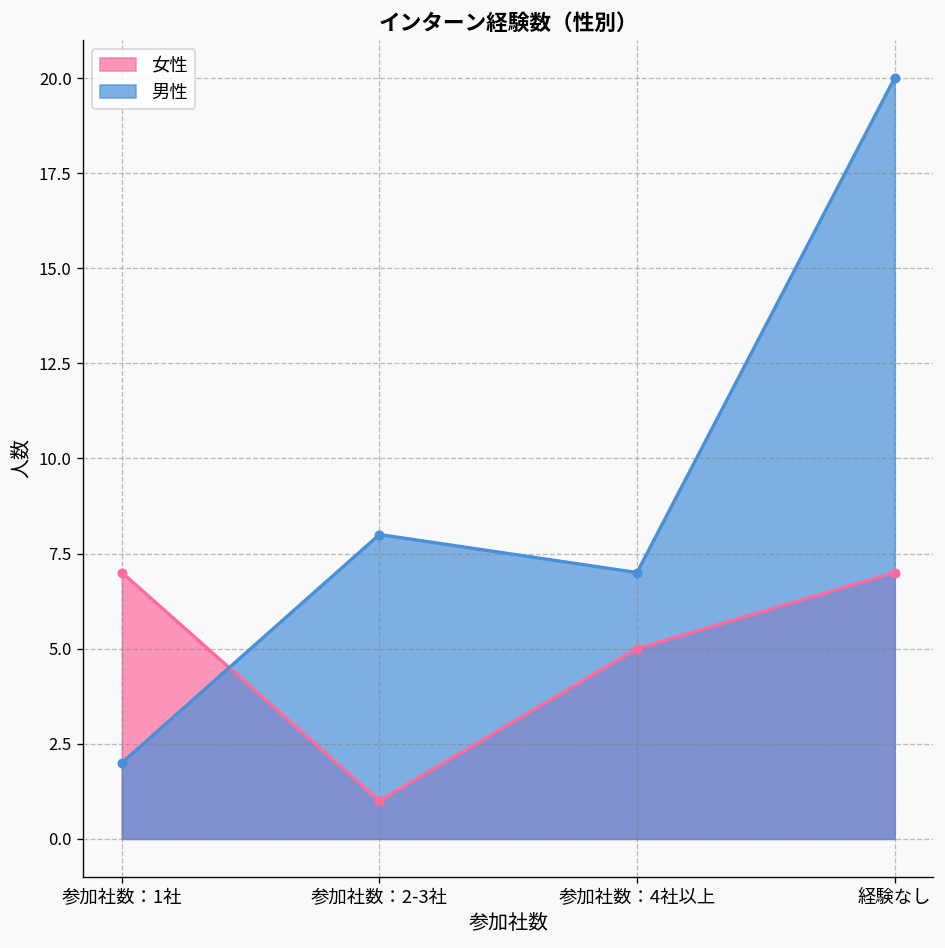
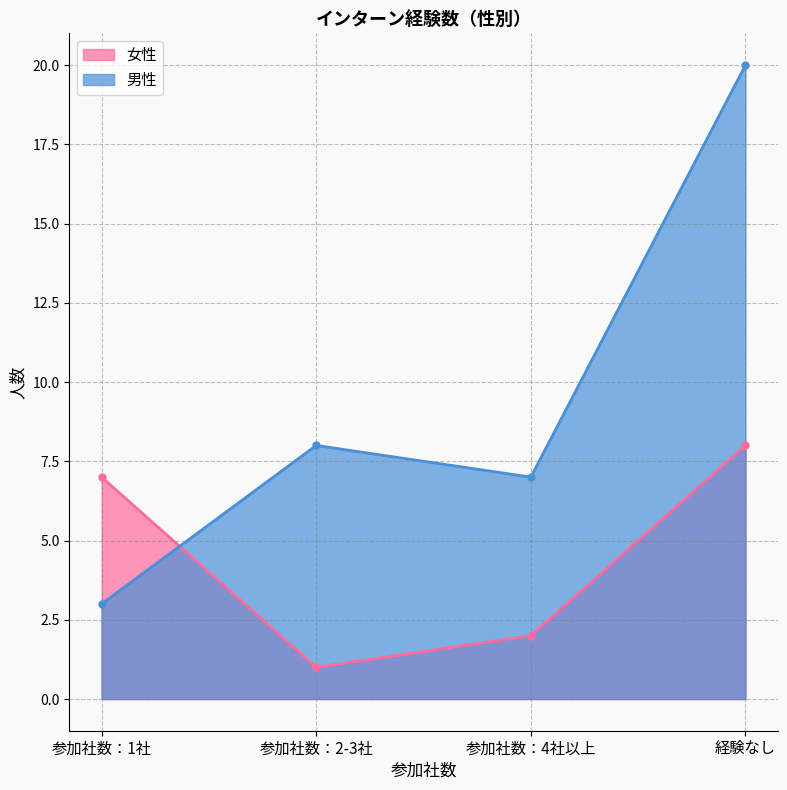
男性, 参加社数：1社: 2 -> 3
女性, 参加社数：4社以上: 5 -> 2
女性, 経験なし: 7 -> 8
